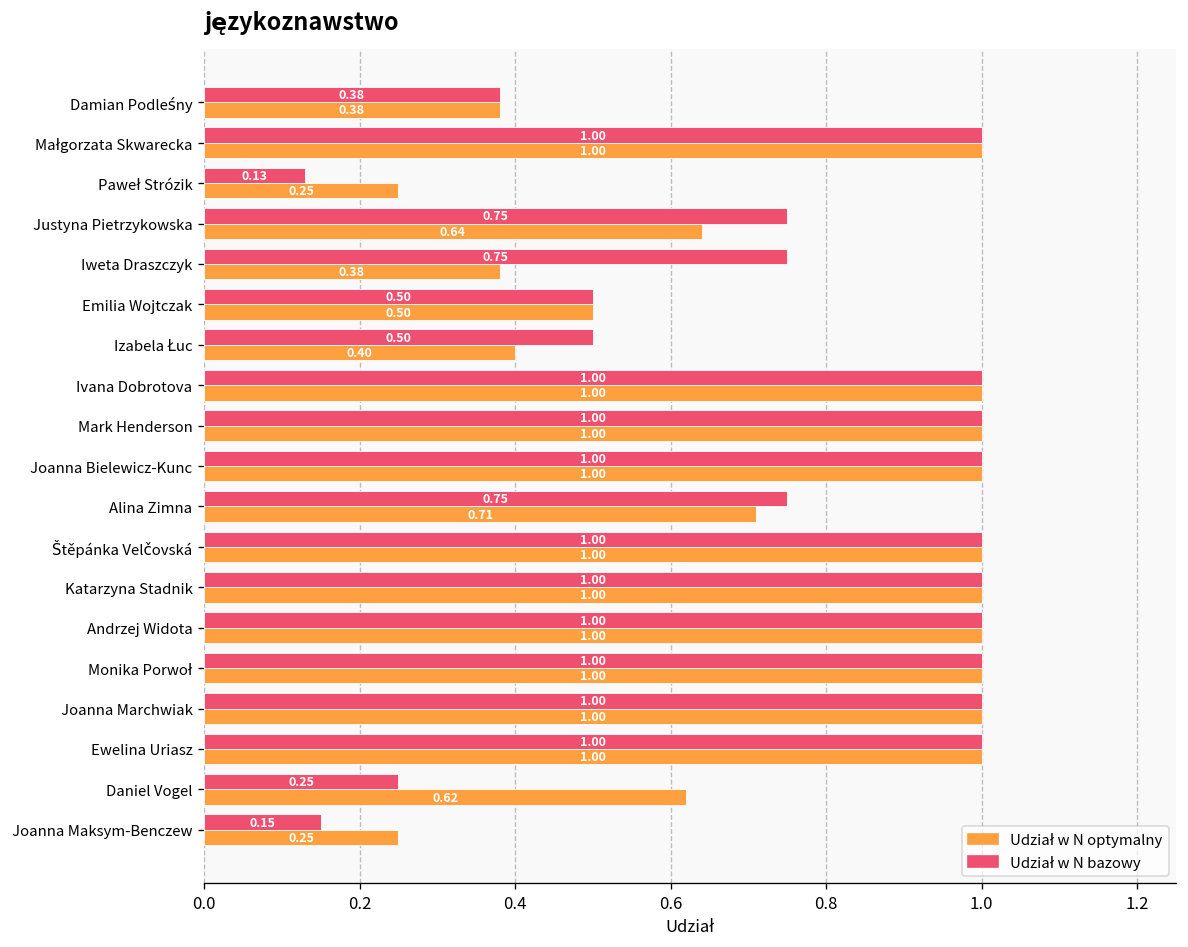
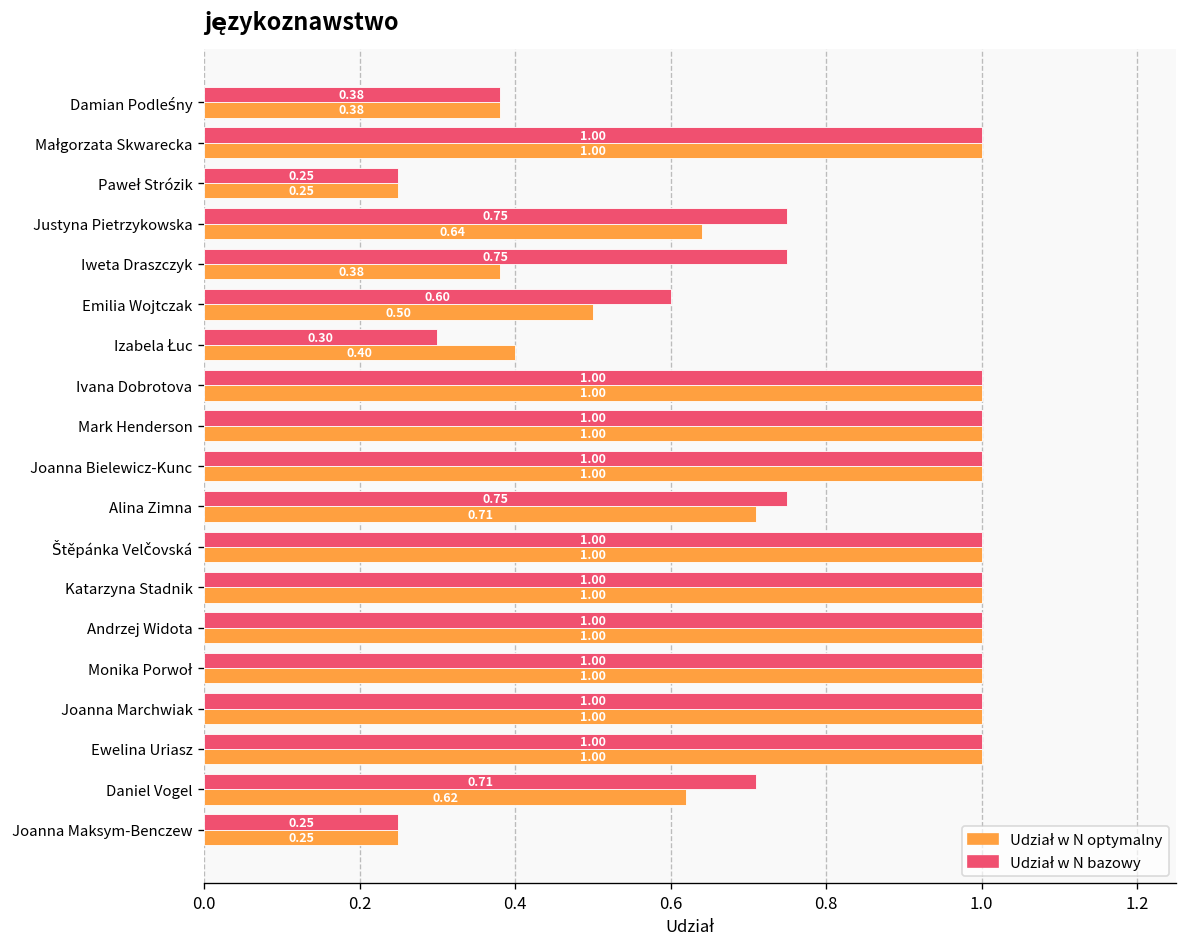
Udział w N bazowy, Paweł Strózik: 0.13 -> 0.25
Udział w N bazowy, Emilia Wojtczak: 0.50 -> 0.60
Udział w N bazowy, Izabela Łuc: 0.50 -> 0.30
Udział w N bazowy, Daniel Vogel: 0.25 -> 0.71
Udział w N bazowy, Joanna Maksym-Benczew: 0.15 -> 0.25
